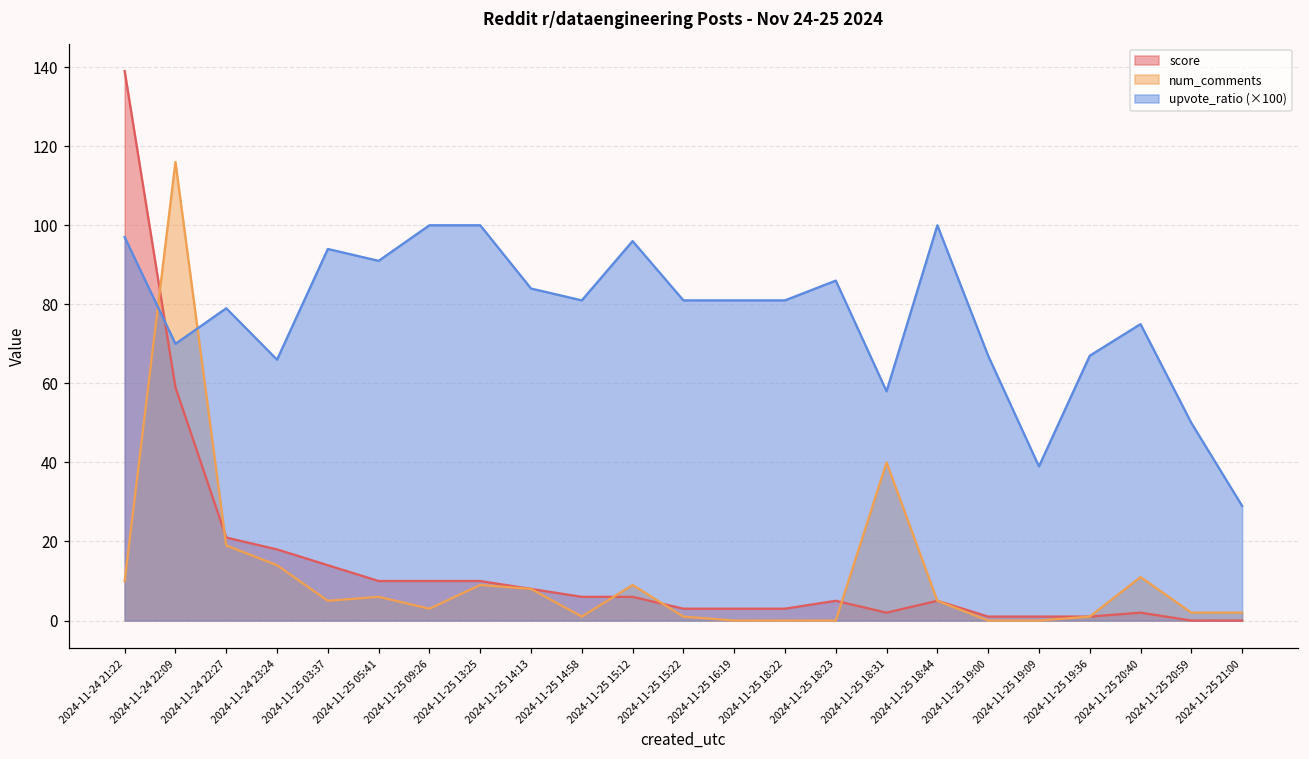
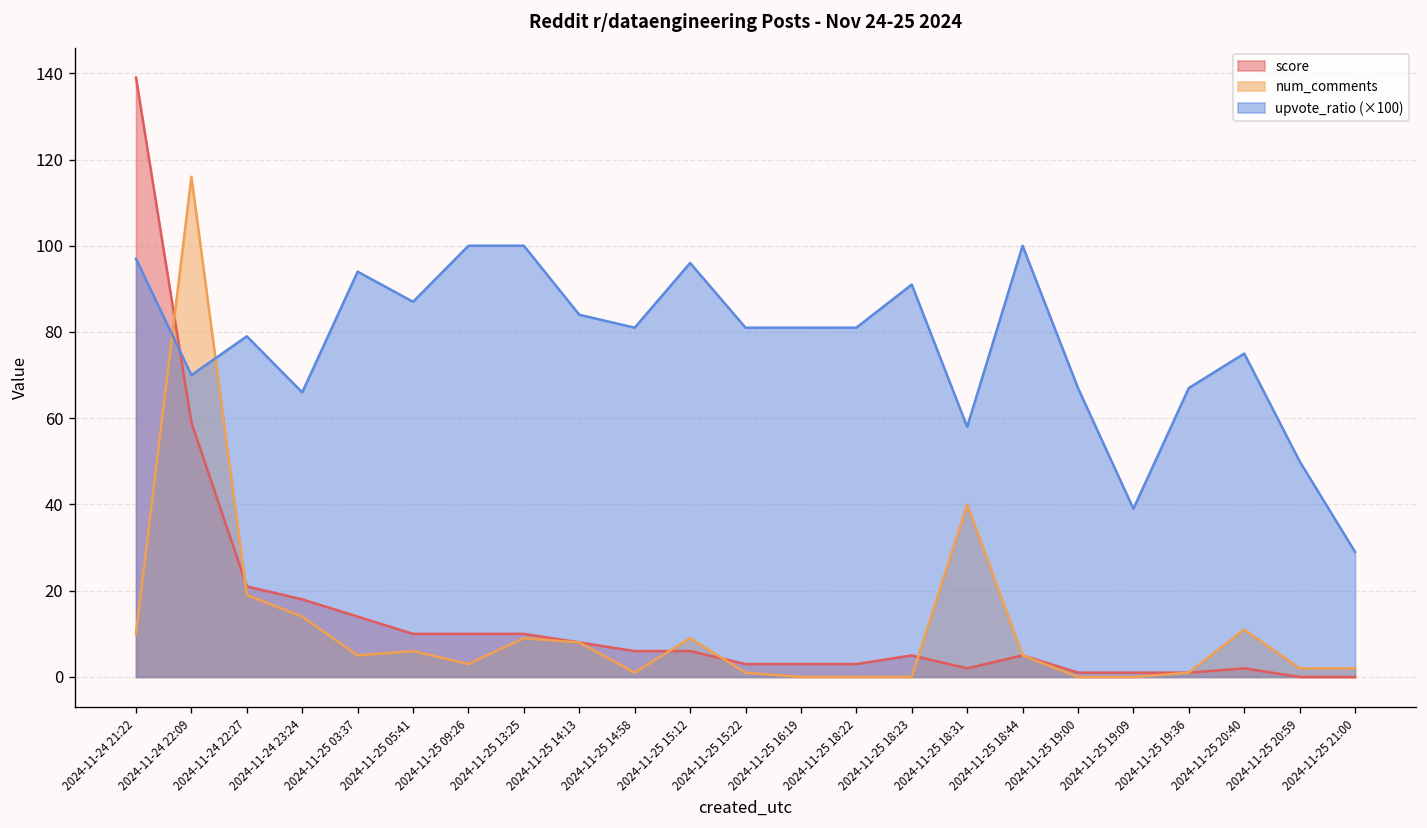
upvote_ratio (×100), 2024-11-25 05:41: 91 -> 87
upvote_ratio (×100), 2024-11-25 18:23: 86 -> 91
